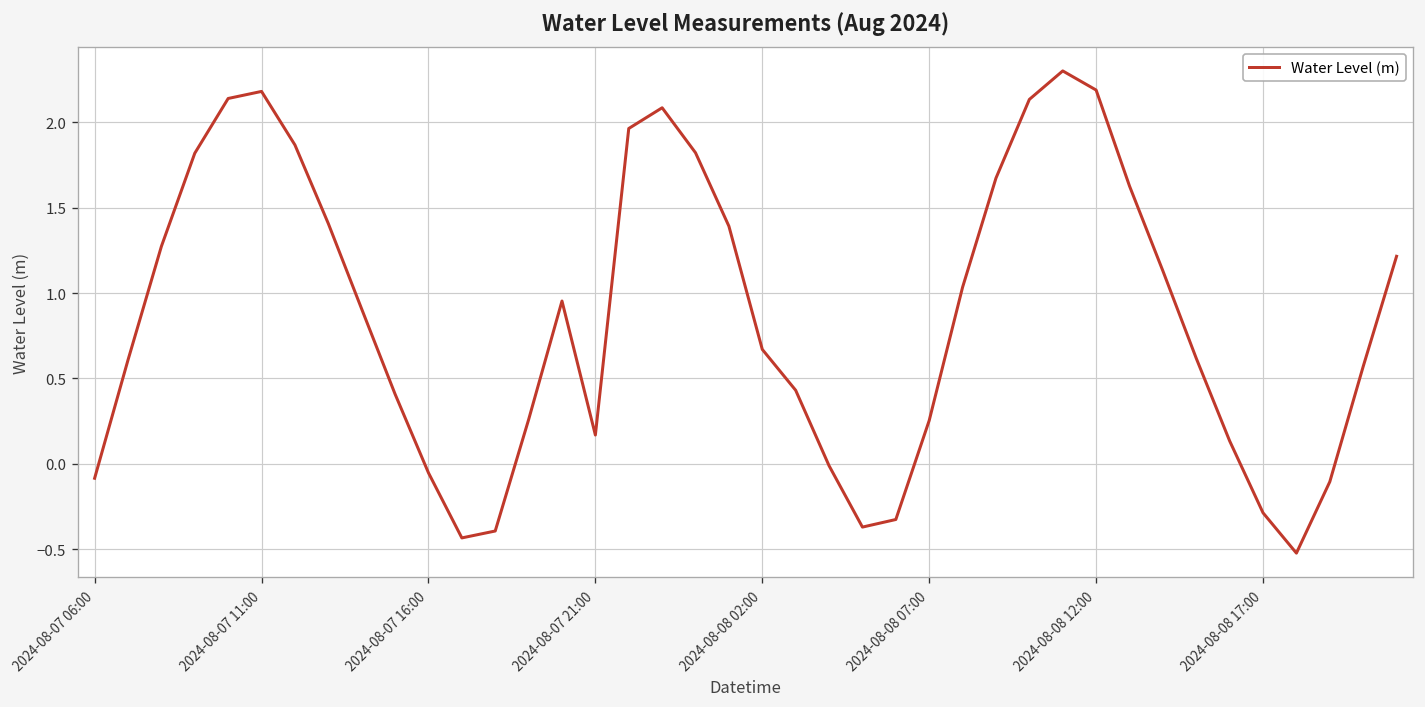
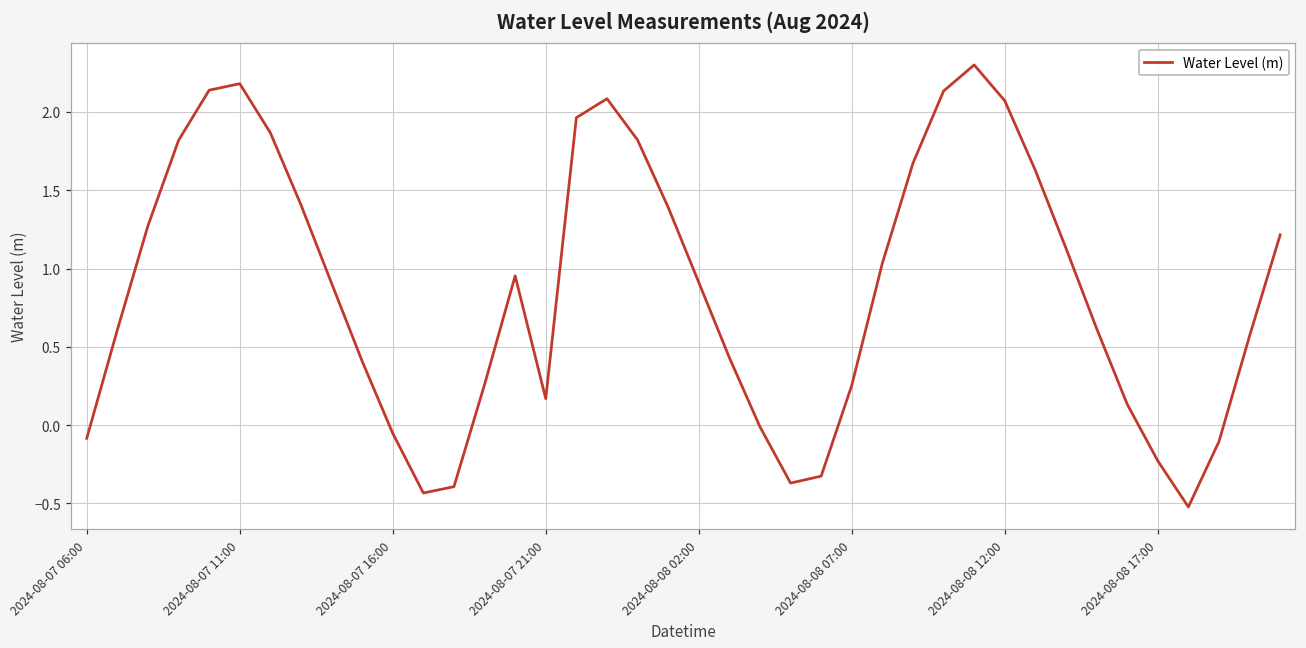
2024-08-08 02:00: 0.67 -> 0.91
2024-08-08 12:00: 2.19 -> 2.07
2024-08-08 17:00: -0.29 -> -0.23
